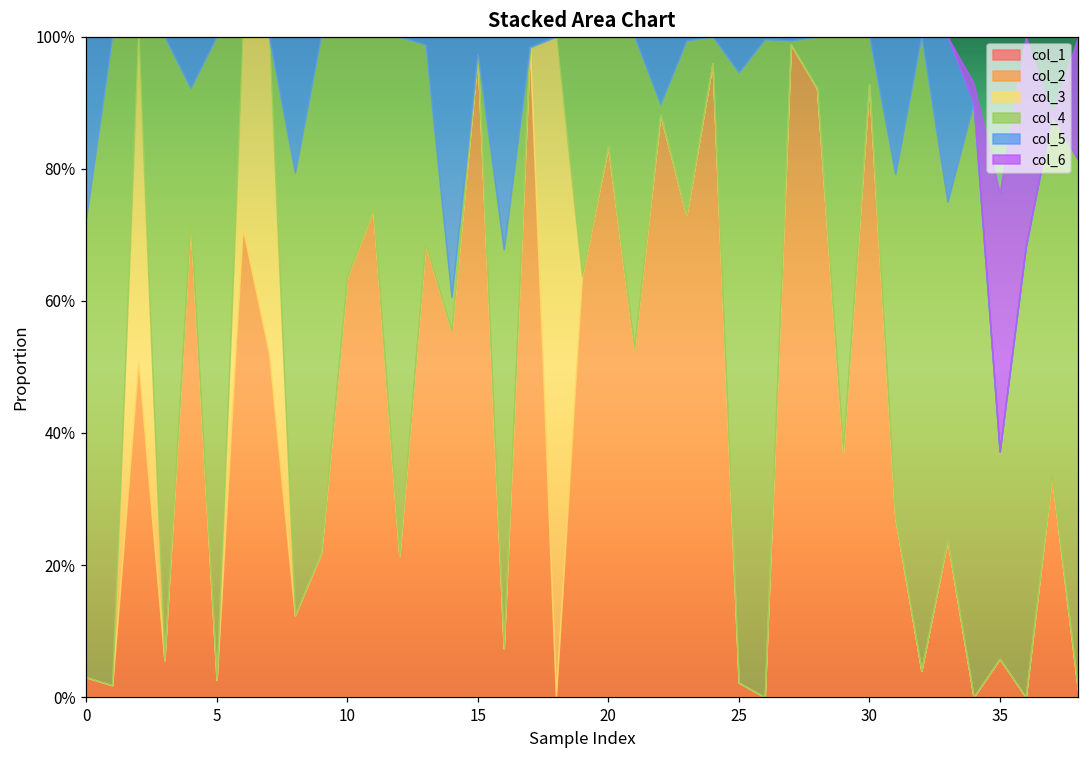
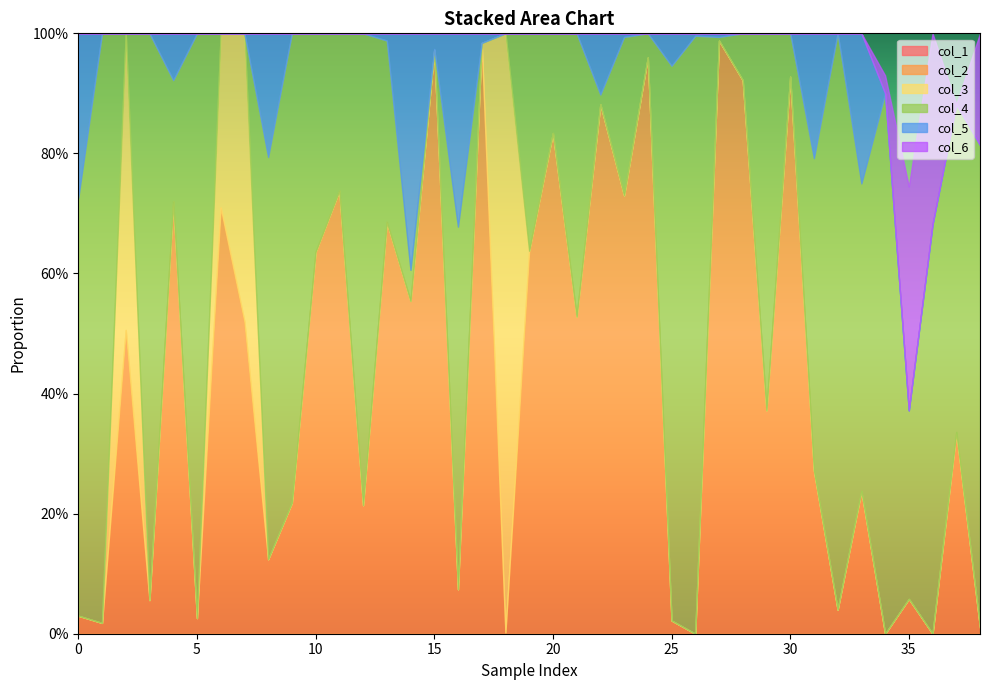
col_6, 35: 39% -> 37%
